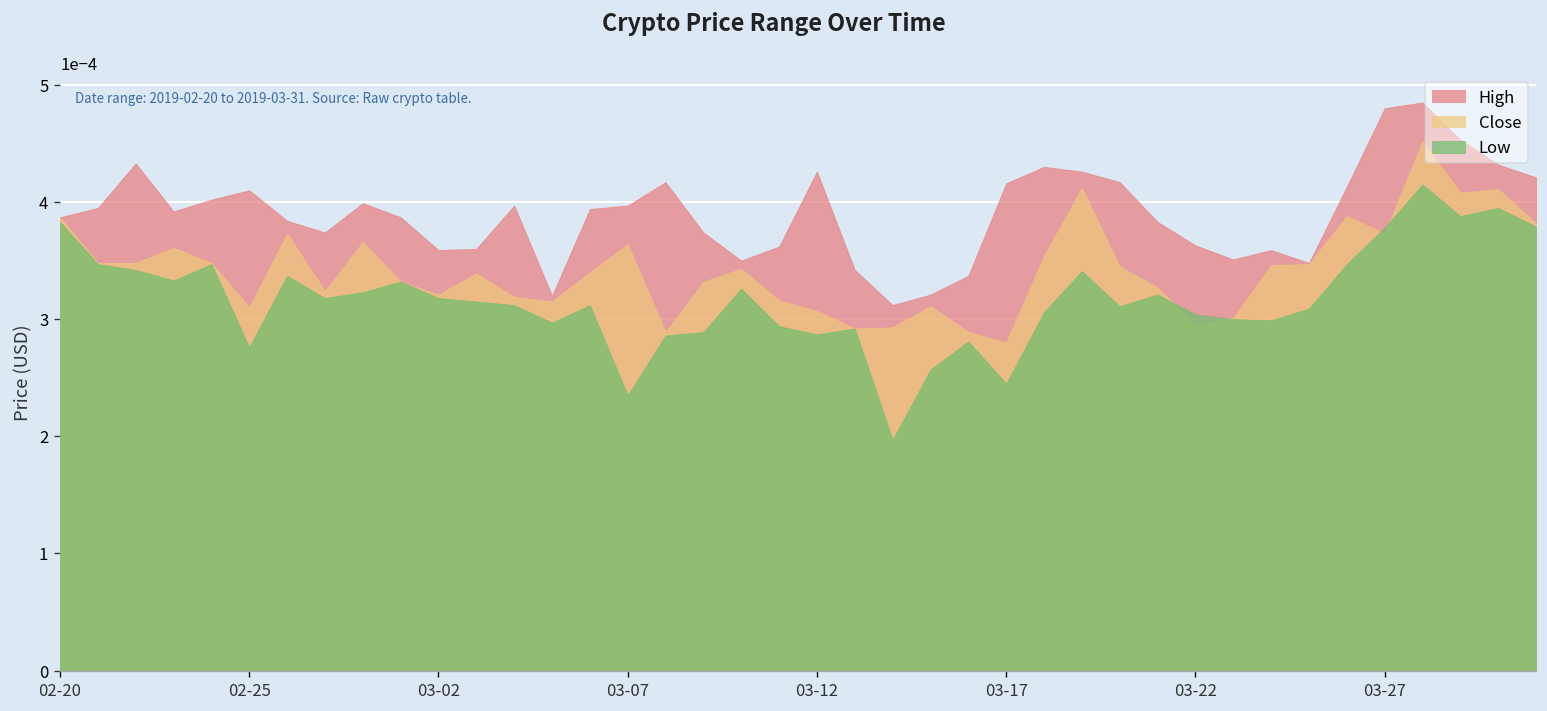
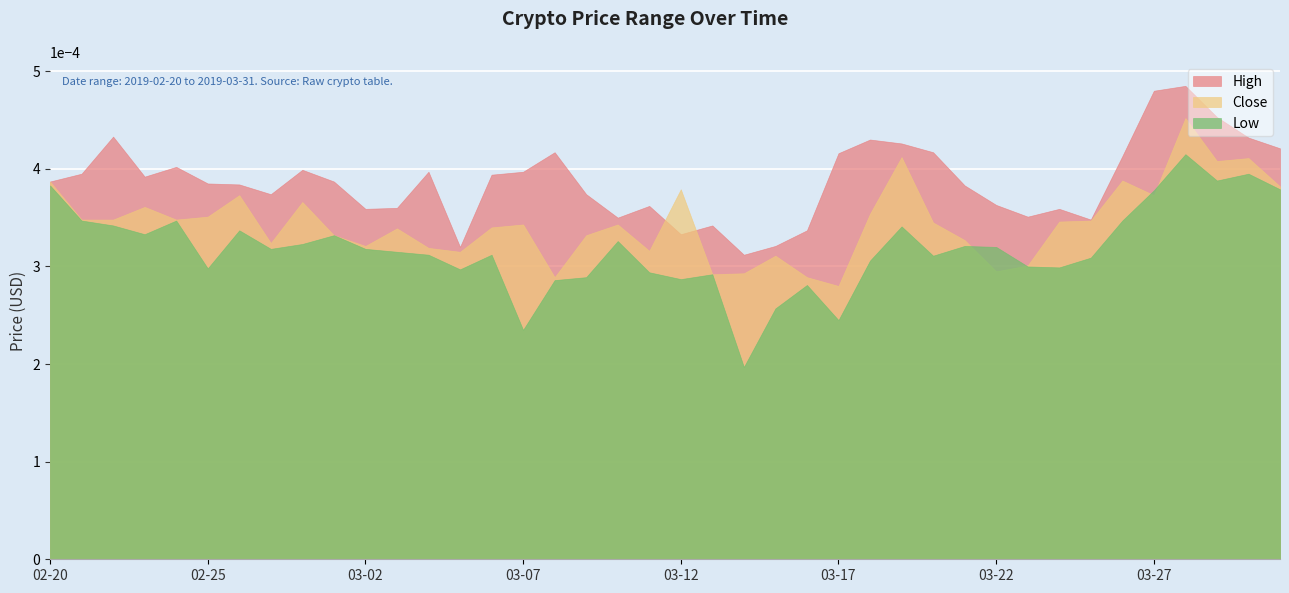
High, 02-25: 0.00041 -> 0.00039
Close, 02-25: 0.00031 -> 0.00035
Low, 02-25: 0.00028 -> 0.00030
Close, 03-07: 0.00036 -> 0.00034
High, 03-12: 0.00043 -> 0.00033
Close, 03-12: 0.00031 -> 0.00038
Low, 03-22: 0.00030 -> 0.00032
